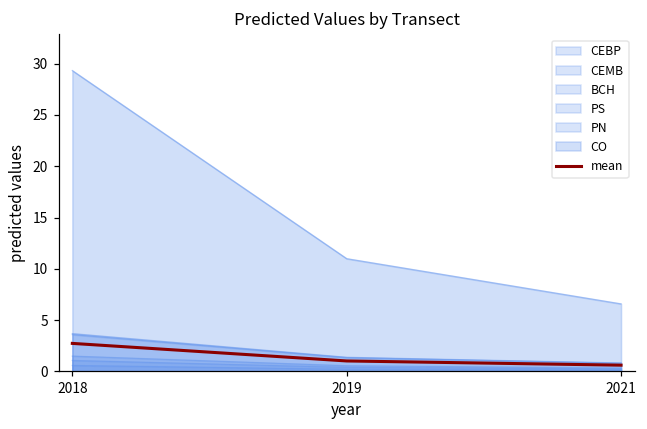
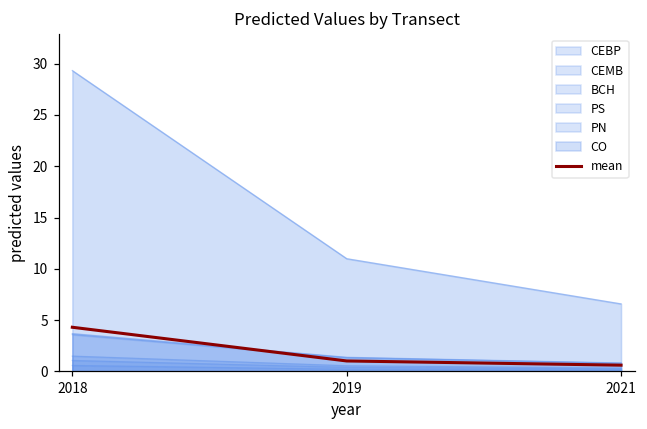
mean, 2018: 3 -> 4
